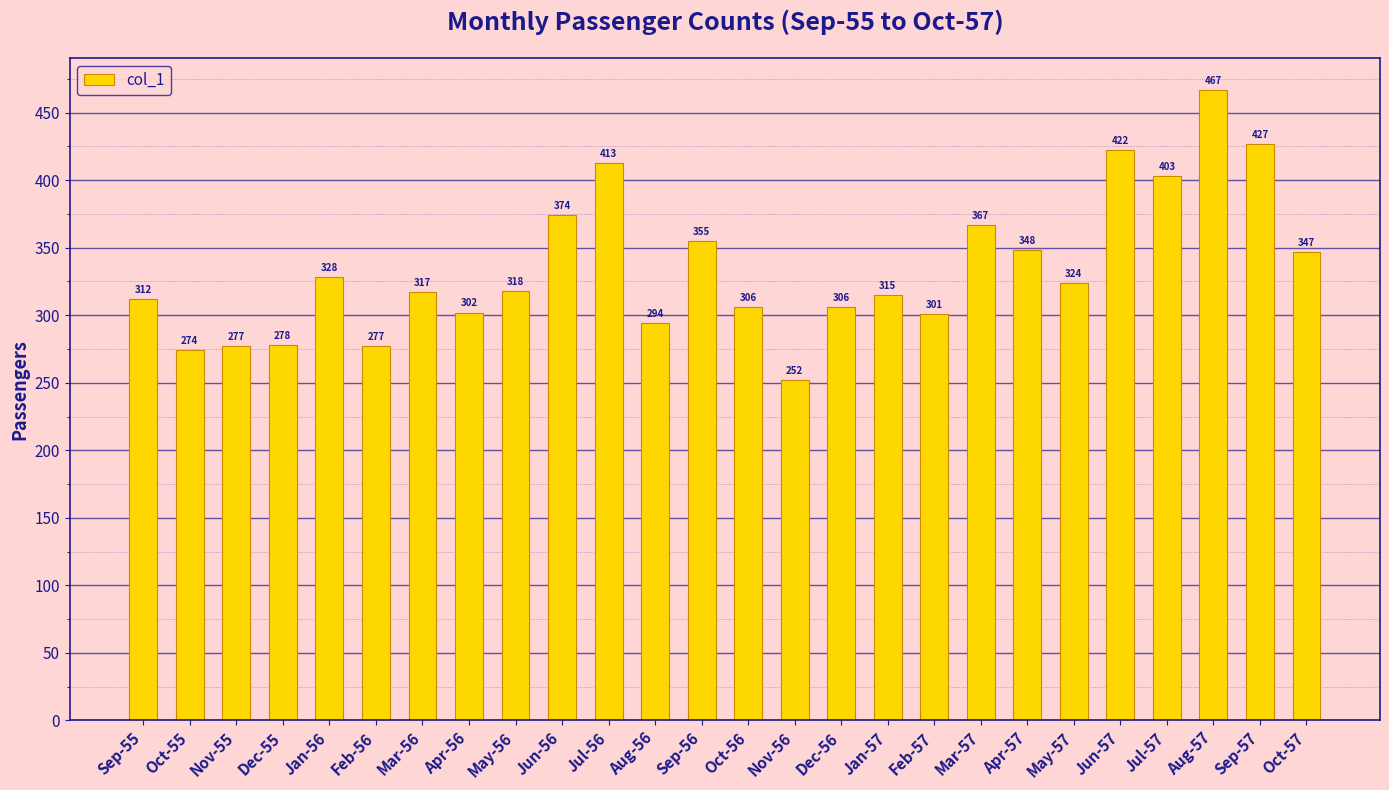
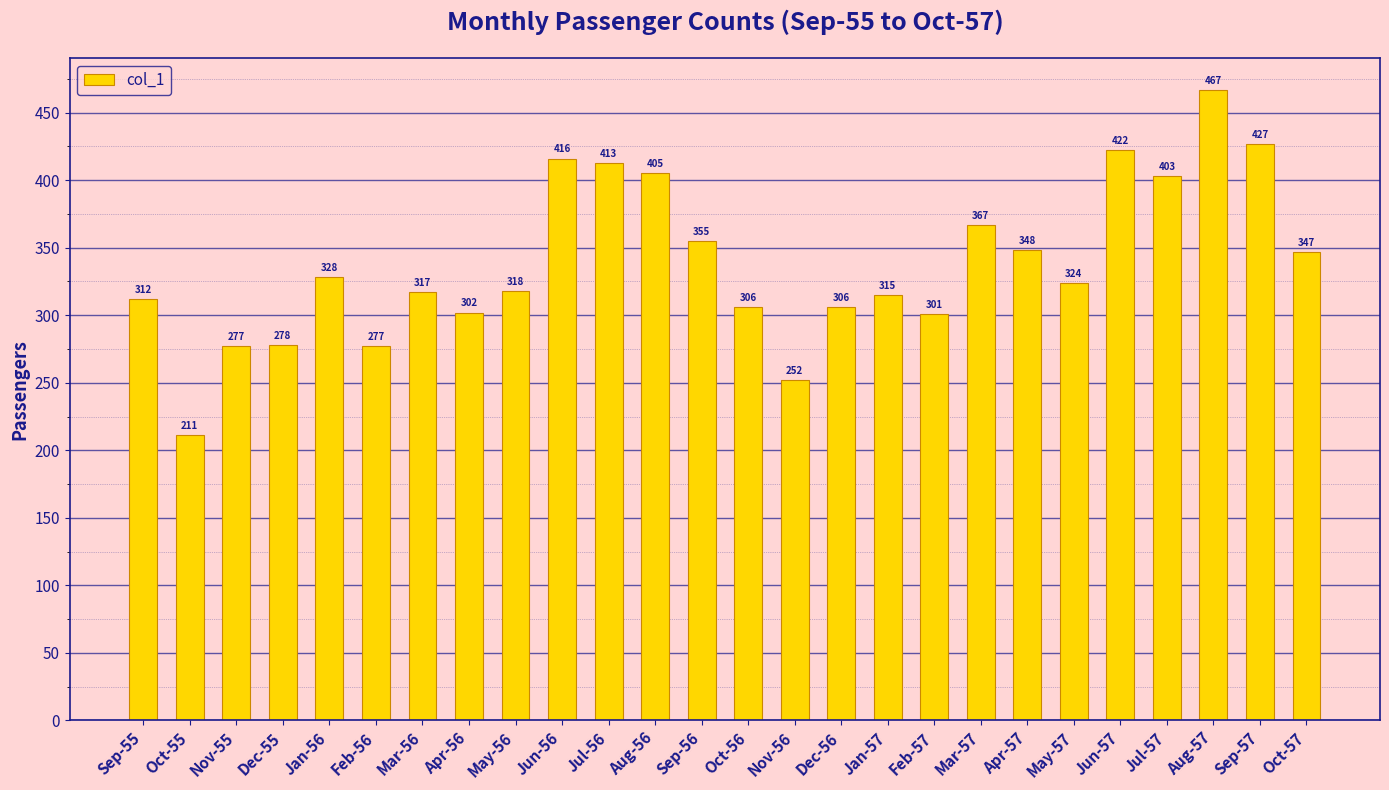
Oct-55: 274 -> 211
Jun-56: 374 -> 416
Aug-56: 294 -> 405
